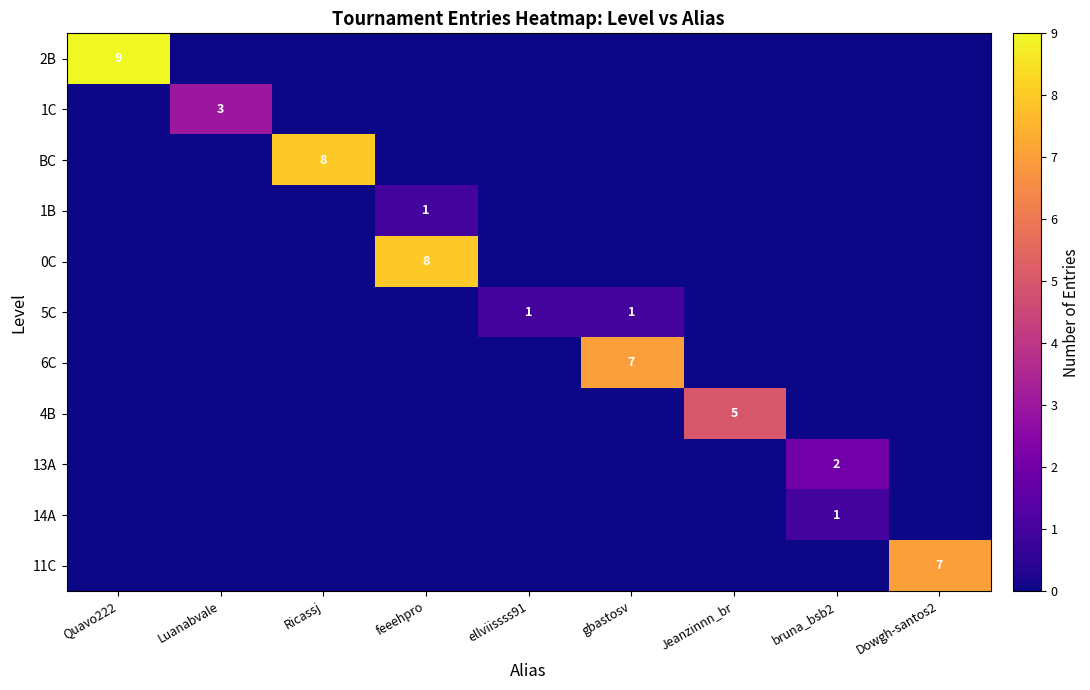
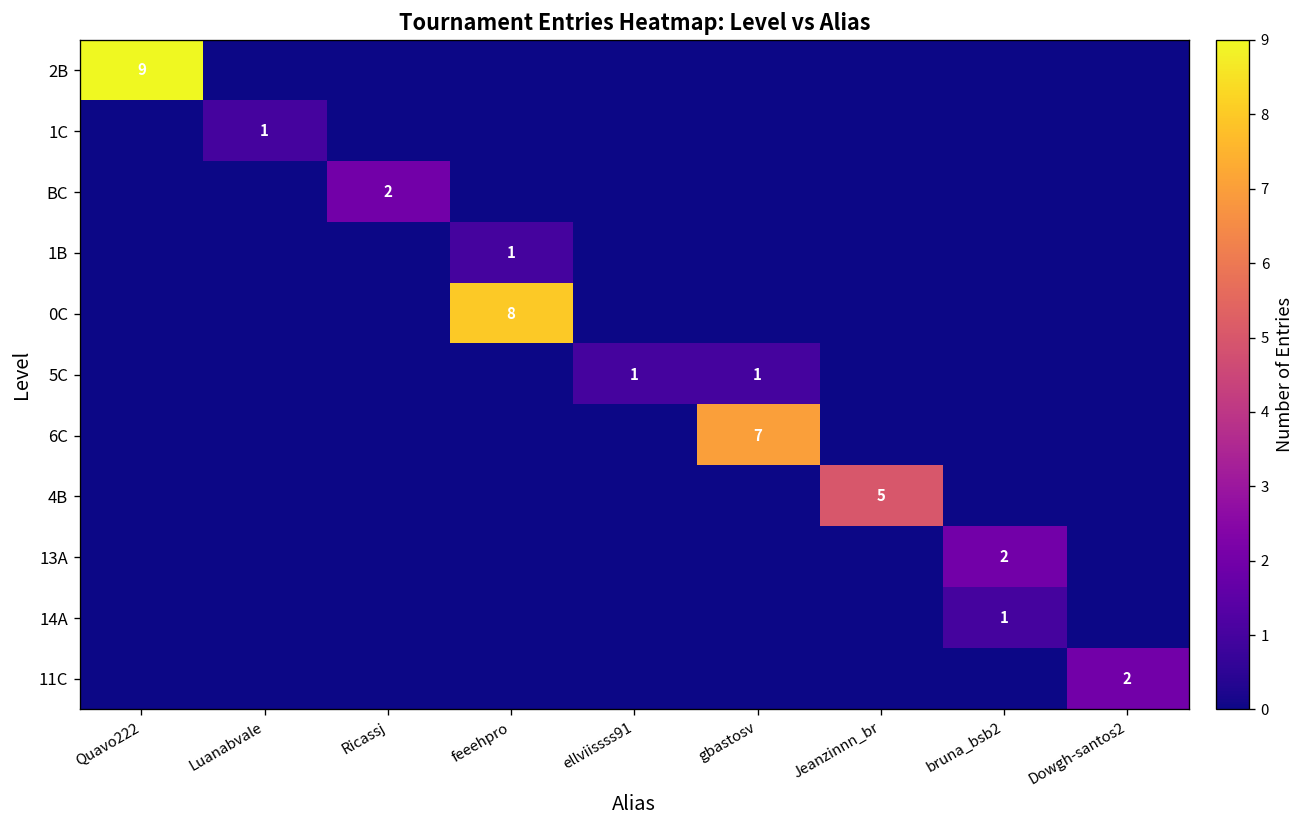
1C, Luanabvale: 3 -> 1
BC, Ricassj: 8 -> 2
11C, Dowgh-santos2: 7 -> 2
